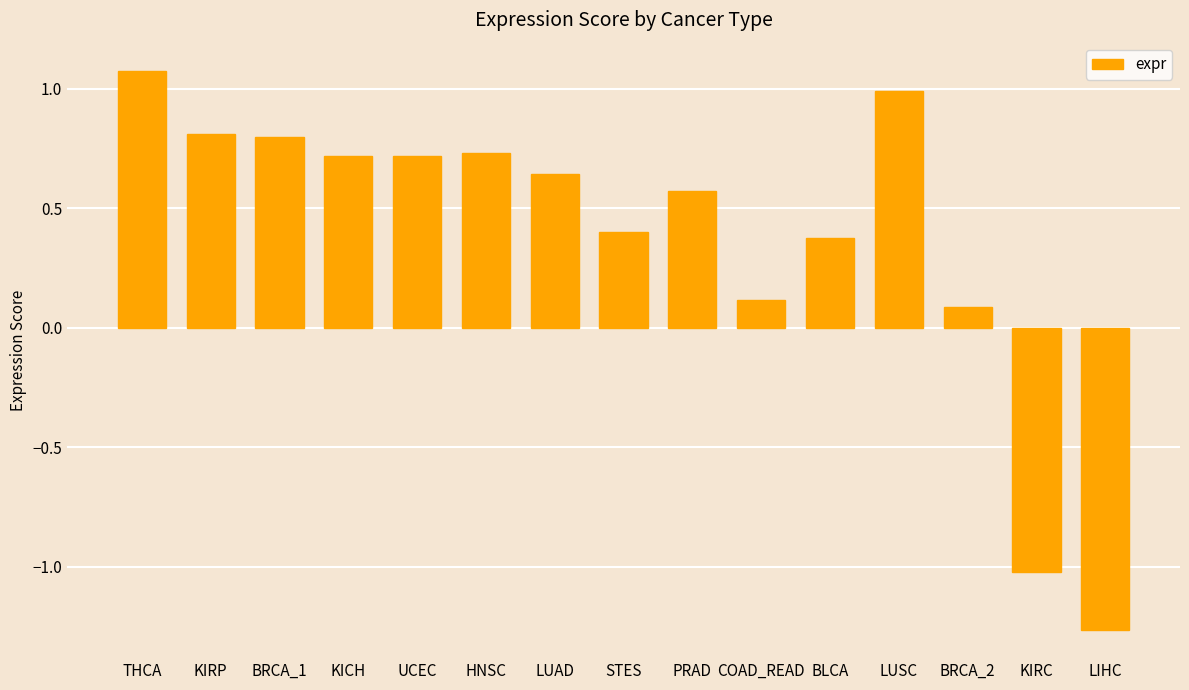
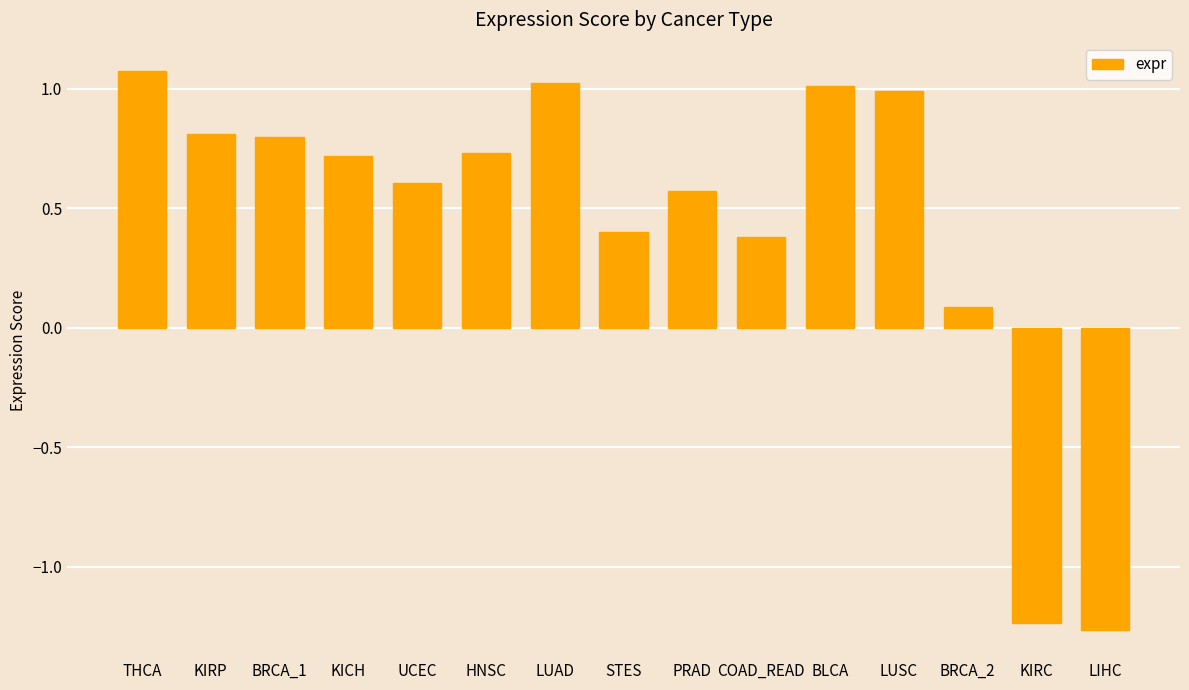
UCEC: 0.72 -> 0.60
LUAD: 0.64 -> 1.03
COAD_READ: 0.12 -> 0.38
BLCA: 0.38 -> 1.01
KIRC: -1.02 -> -1.24
